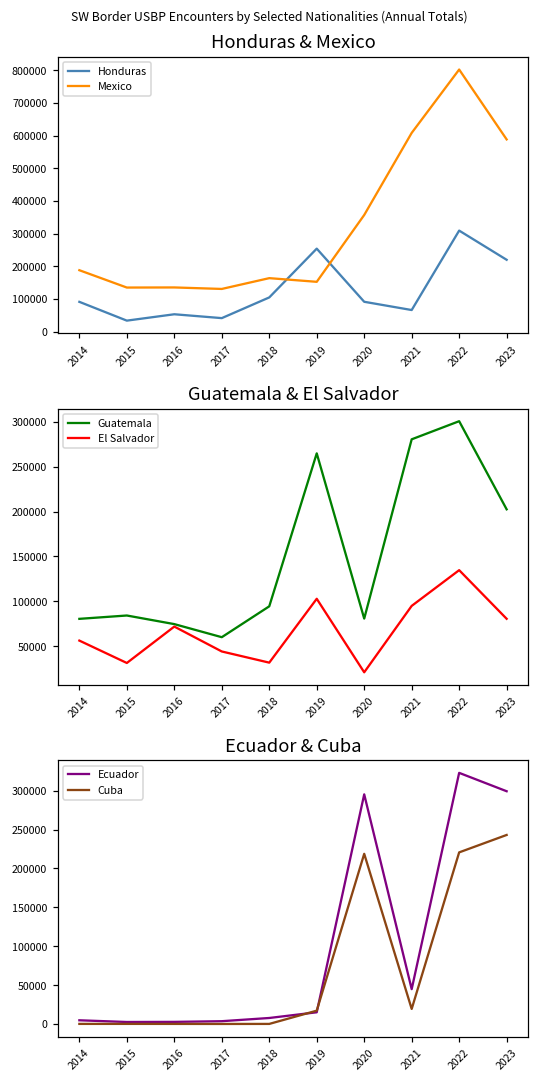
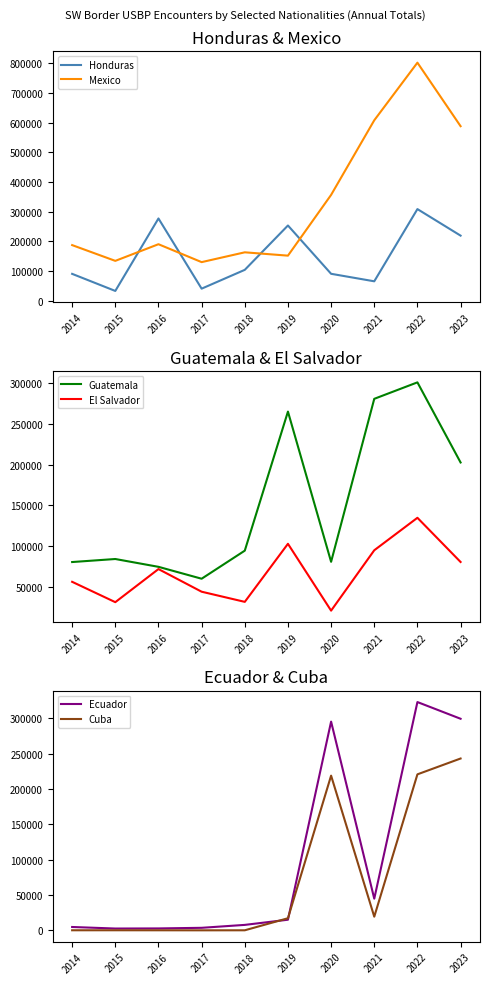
Honduras & Mexico, Honduras, 2016: 50000 -> 280000
Honduras & Mexico, Mexico, 2016: 140000 -> 190000
